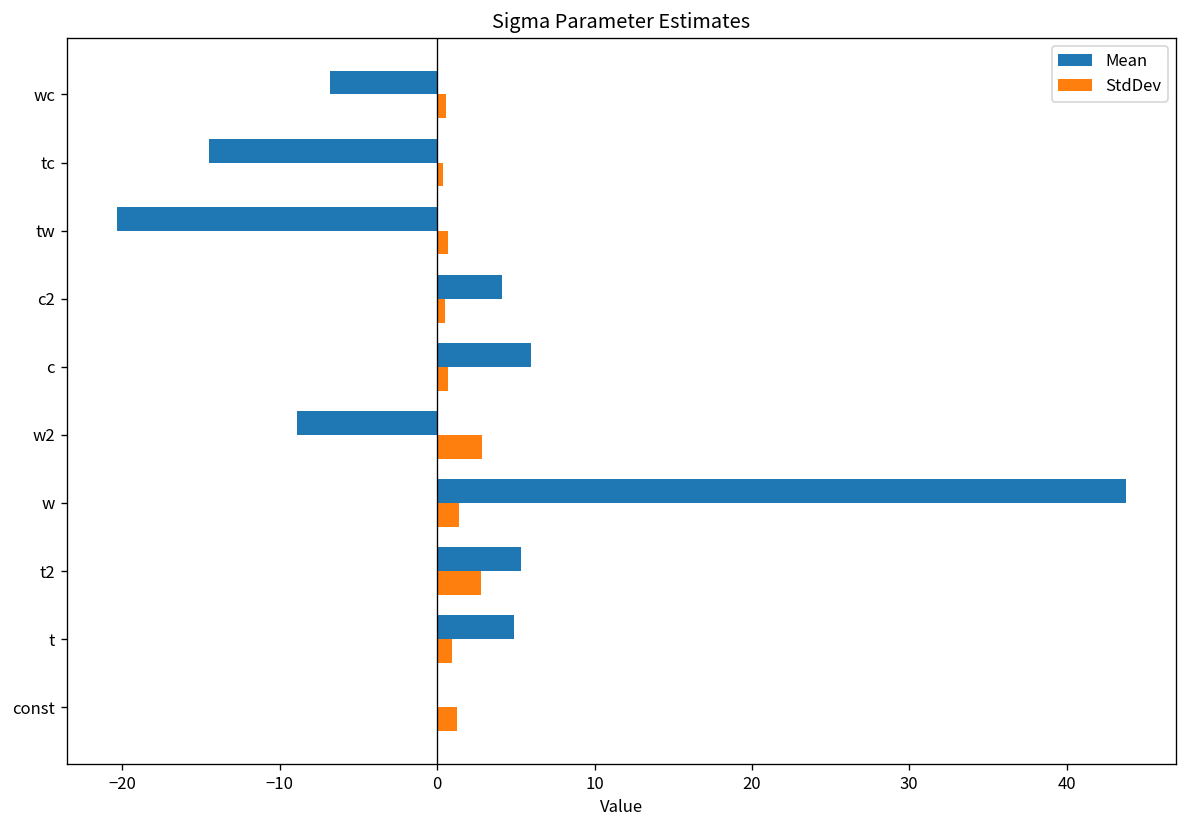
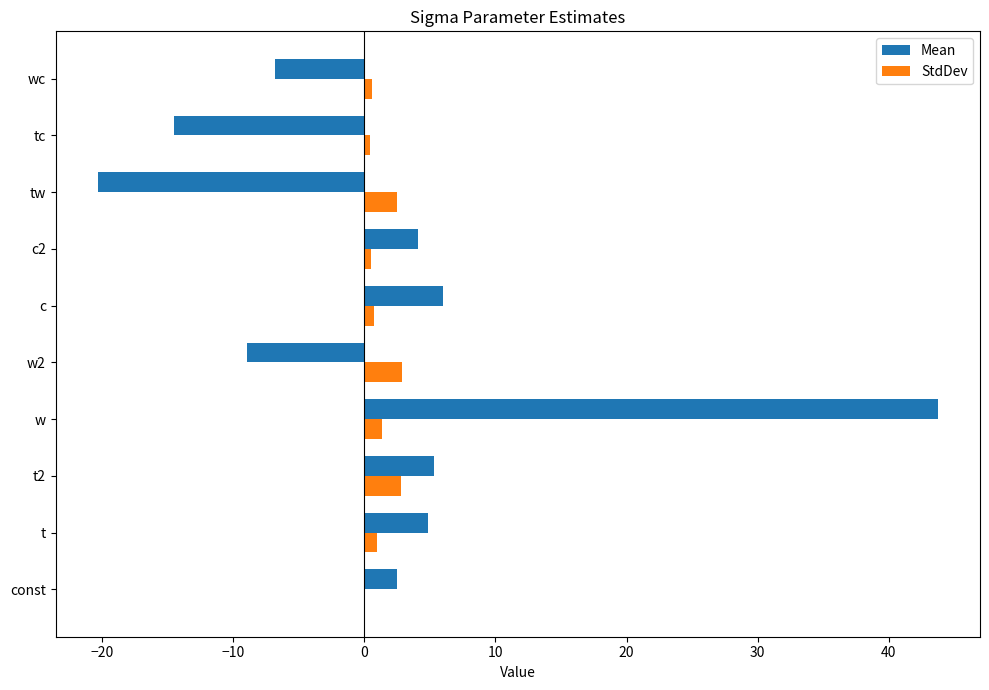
StdDev, tw: 0.7 -> 2.5
Mean, const: 0.0 -> 2.5
StdDev, const: 1.3 -> 0.0
